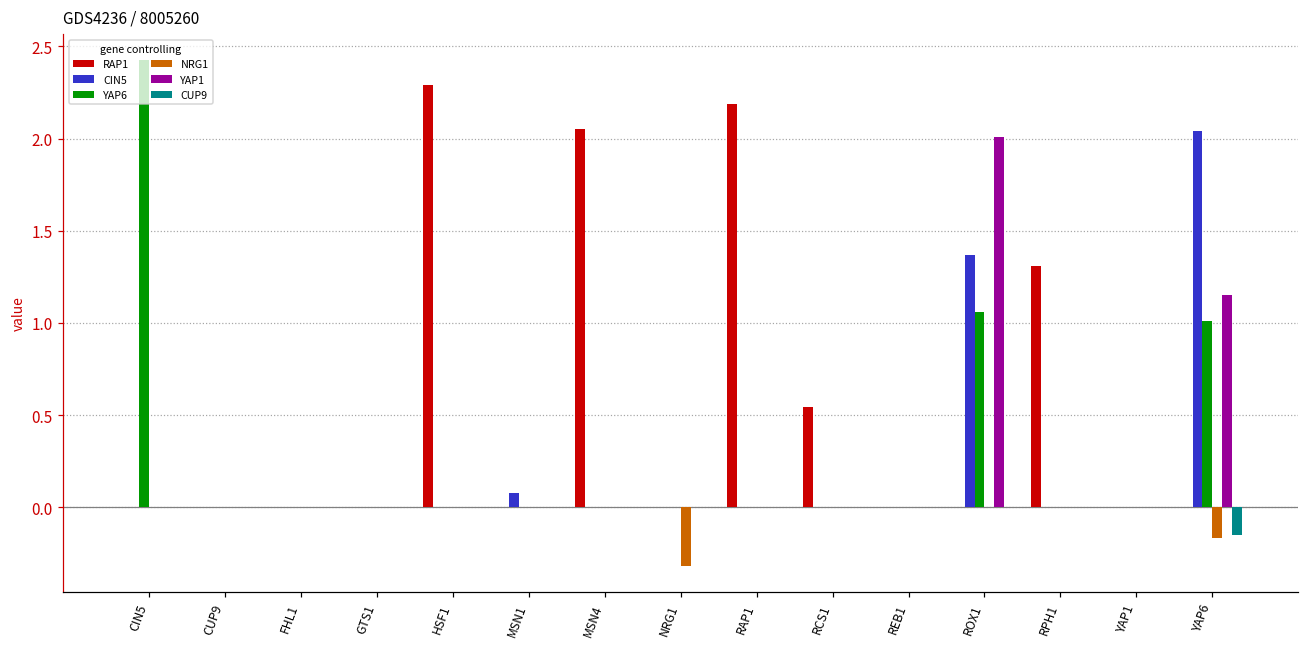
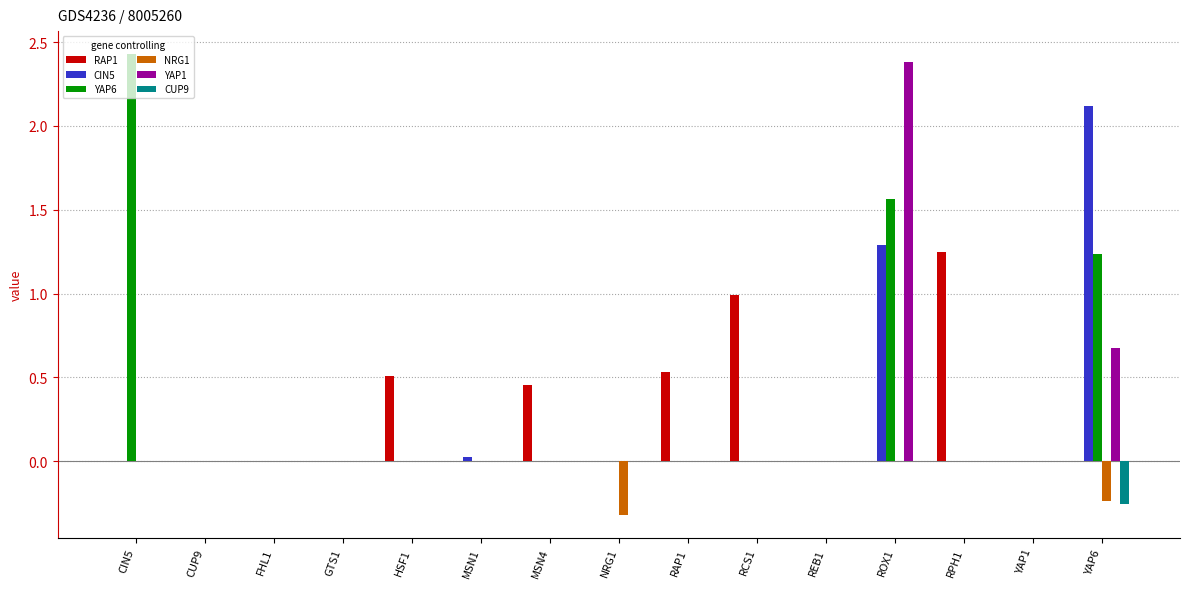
RAP1, HSF1: 2.29 -> 0.51
CIN5, MSN1: 0.08 -> 0.02
RAP1, MSN4: 2.05 -> 0.46
RAP1, RAP1: 2.19 -> 0.53
RAP1, RCS1: 0.54 -> 0.99
CIN5, ROX1: 1.37 -> 1.29
YAP6, ROX1: 1.06 -> 1.56
YAP1, ROX1: 2.01 -> 2.38
RAP1, RPH1: 1.31 -> 1.24
CIN5, YAP6: 2.04 -> 2.12
YAP6, YAP6: 1.01 -> 1.24
NRG1, YAP6: -0.17 -> -0.23
YAP1, YAP6: 1.15 -> 0.68
CUP9, YAP6: -0.15 -> -0.26
